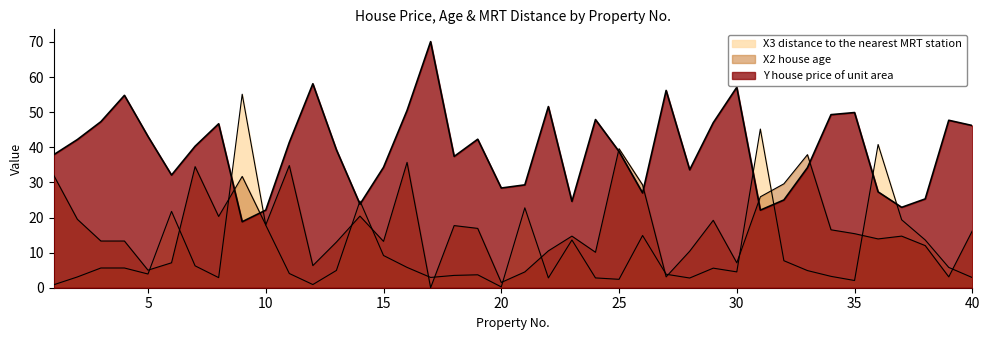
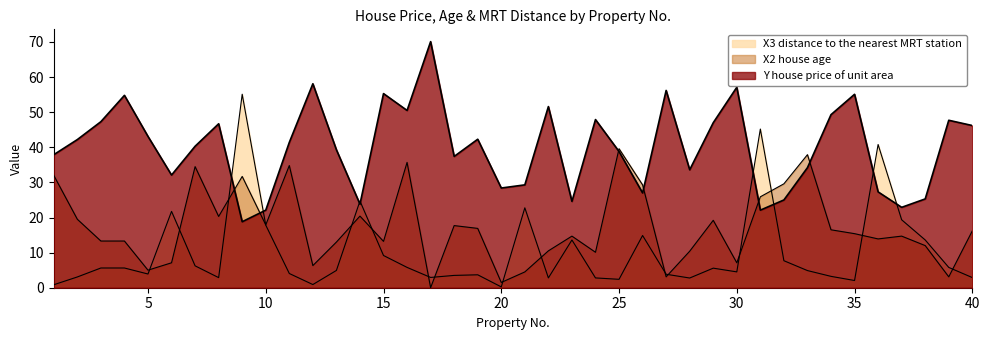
Y house price of unit area, 15: 34 -> 55
Y house price of unit area, 35: 50 -> 55
